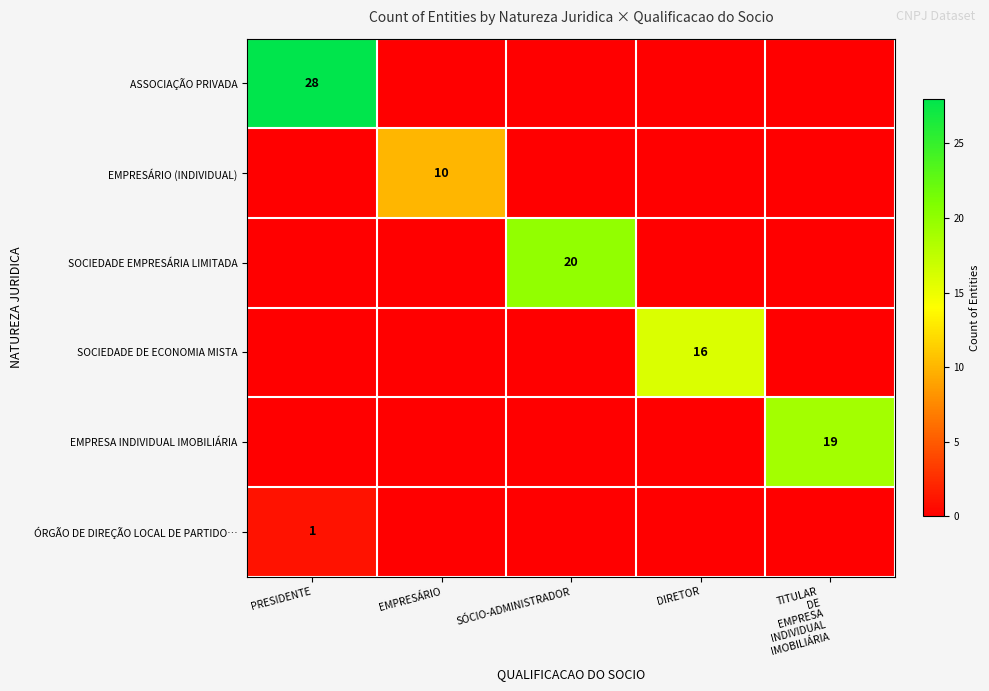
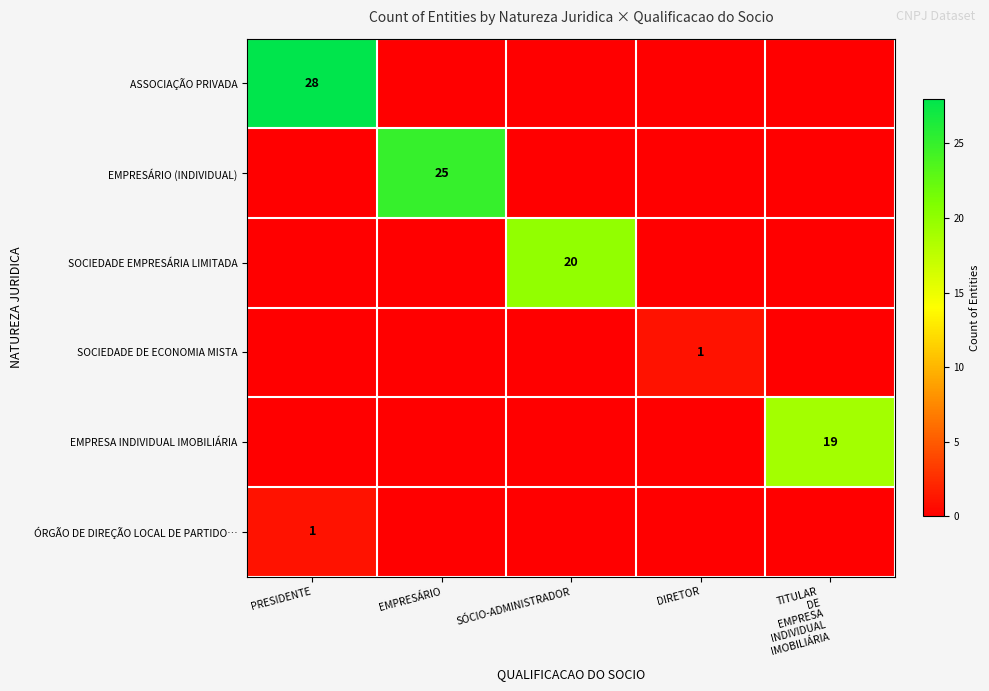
EMPRESÁRIO (INDIVIDUAL), EMPRESÁRIO: 10 -> 25
SOCIEDADE DE ECONOMIA MISTA, DIRETOR: 16 -> 1
